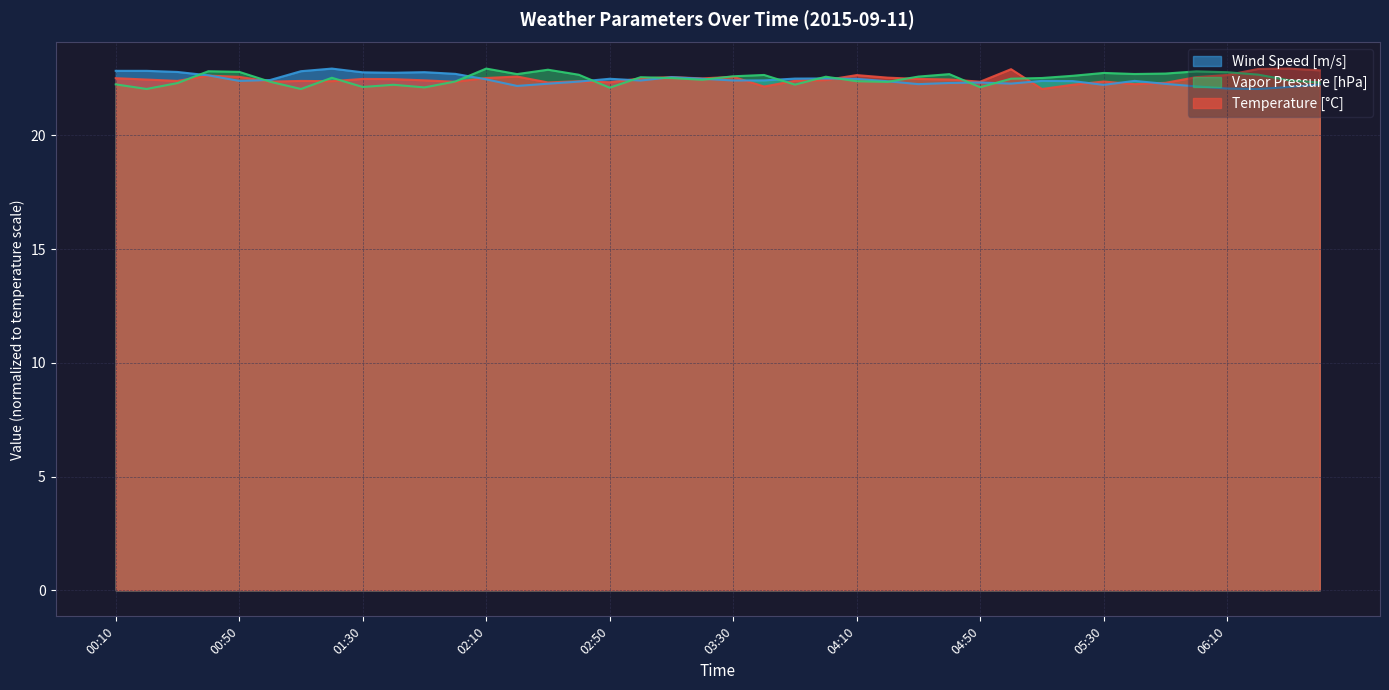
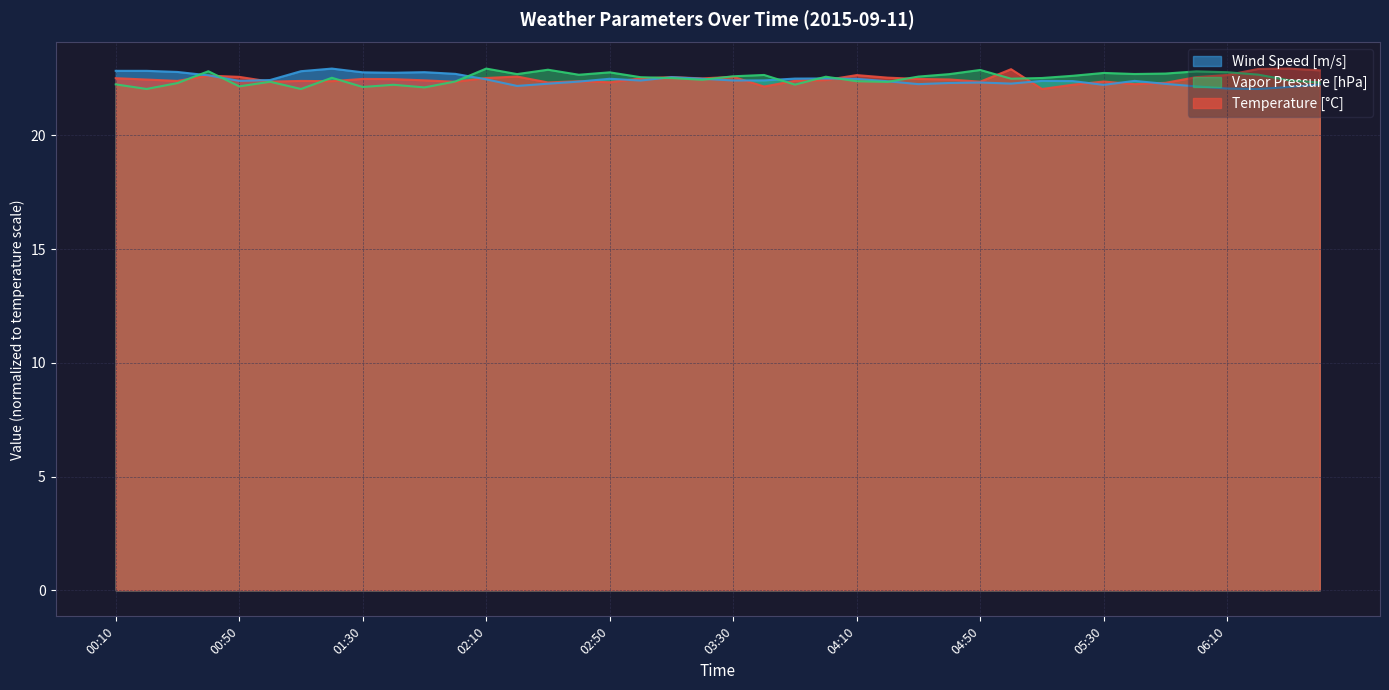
Vapor Pressure [hPa], 00:50: 22.8 -> 22.2
Vapor Pressure [hPa], 02:50: 22.1 -> 22.8
Vapor Pressure [hPa], 04:50: 22.1 -> 22.9
